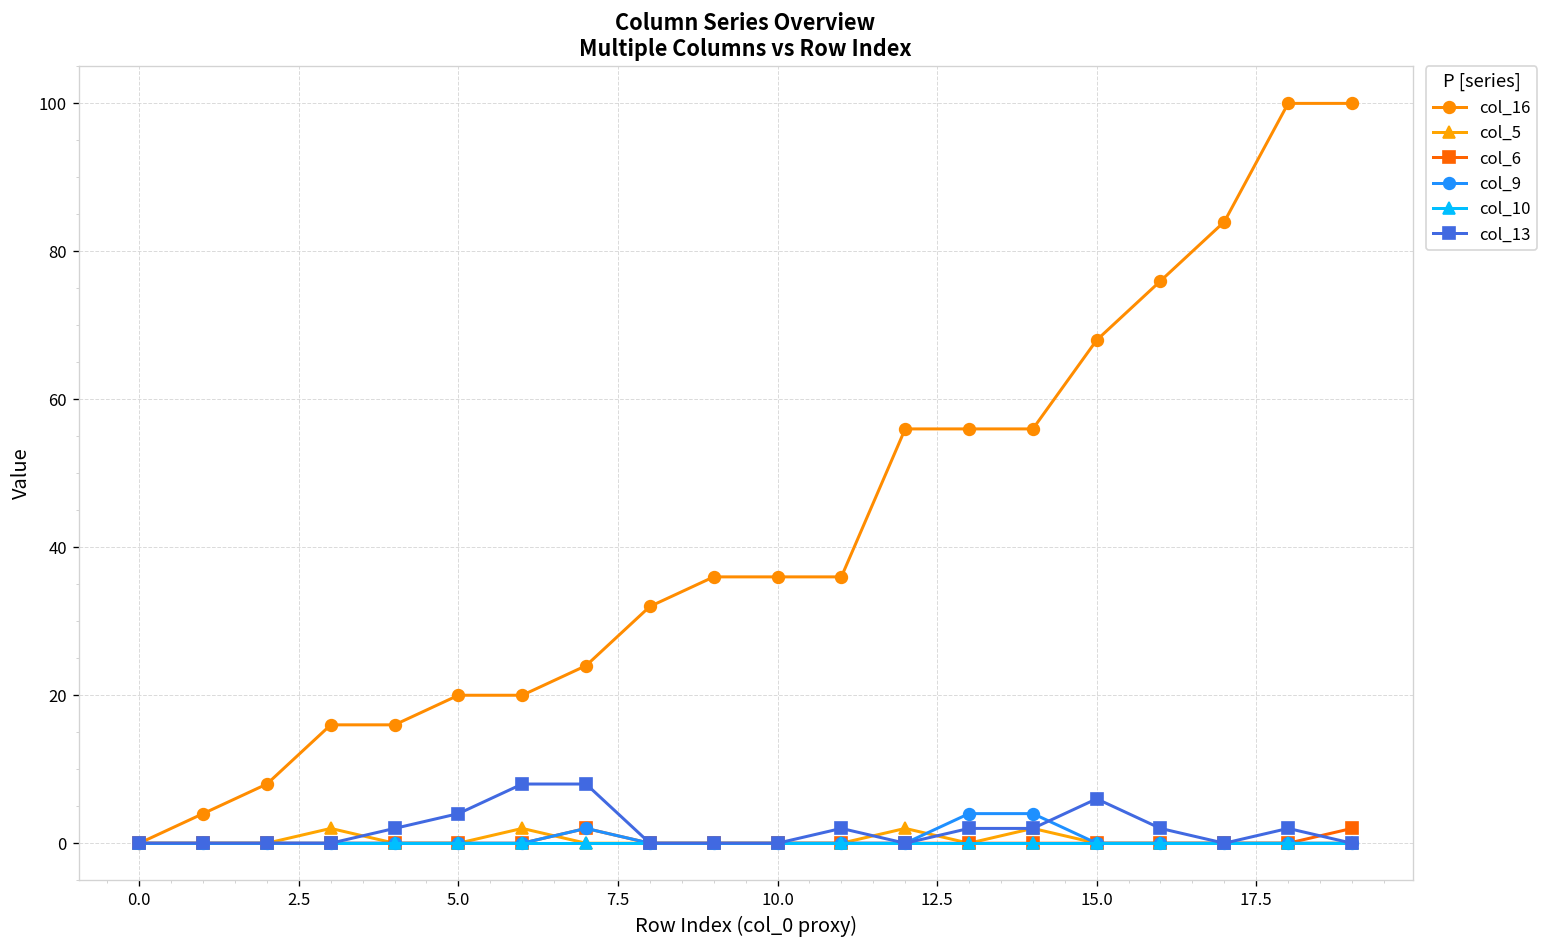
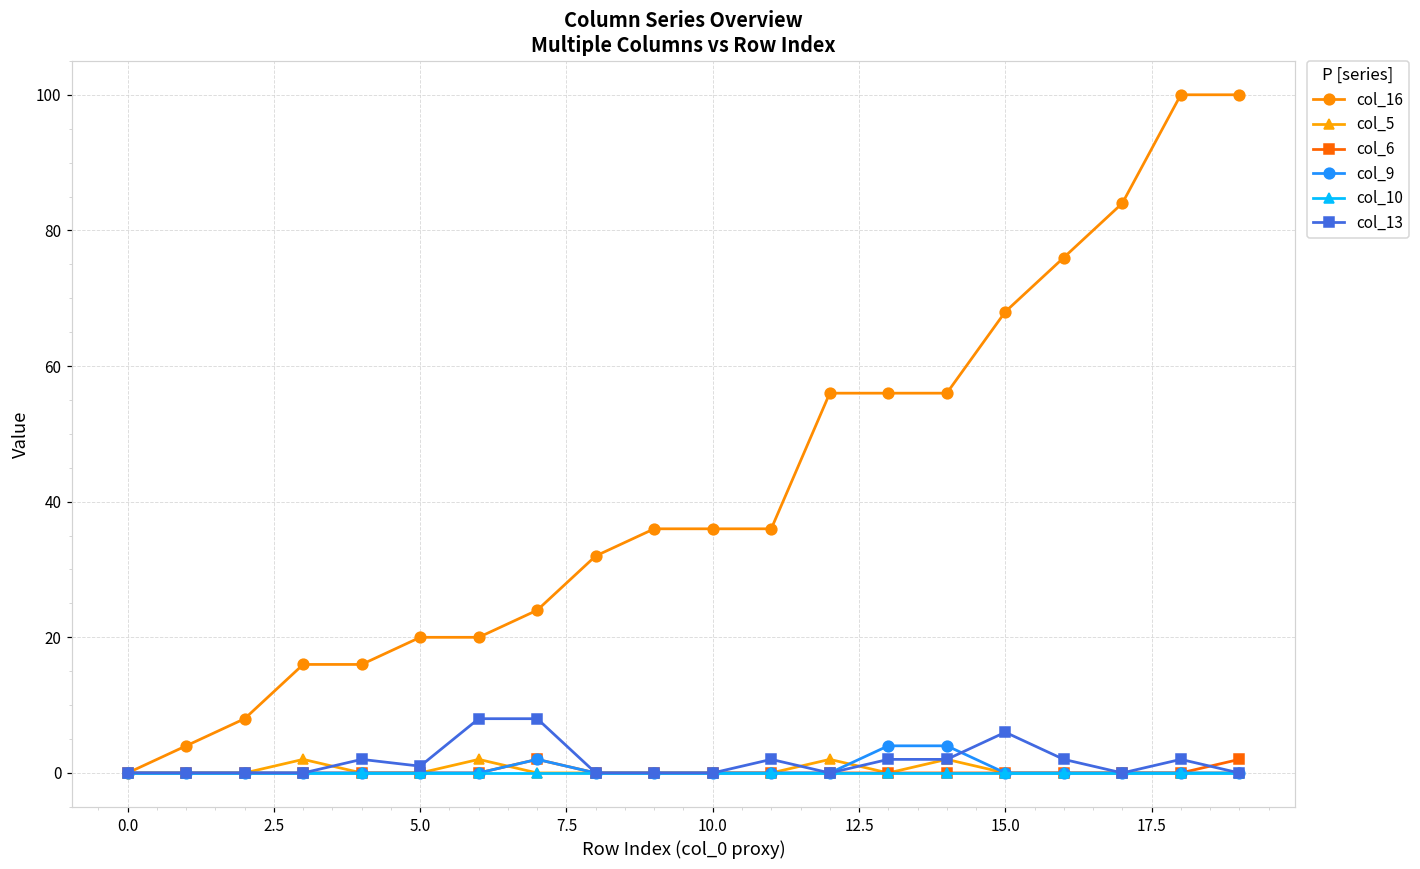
col_13, 5.0: 4 -> 1
